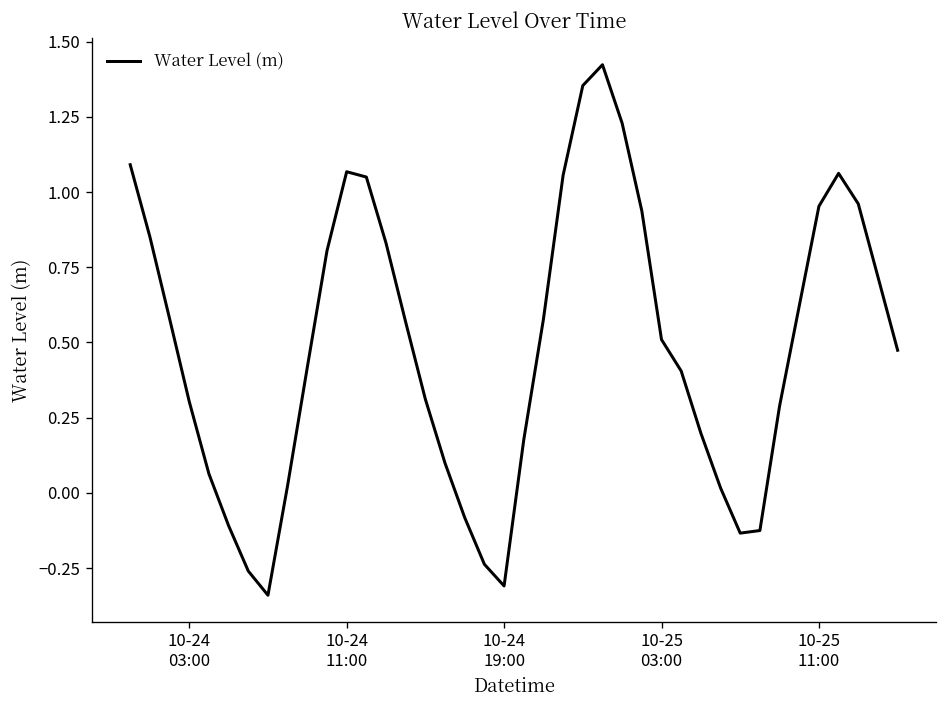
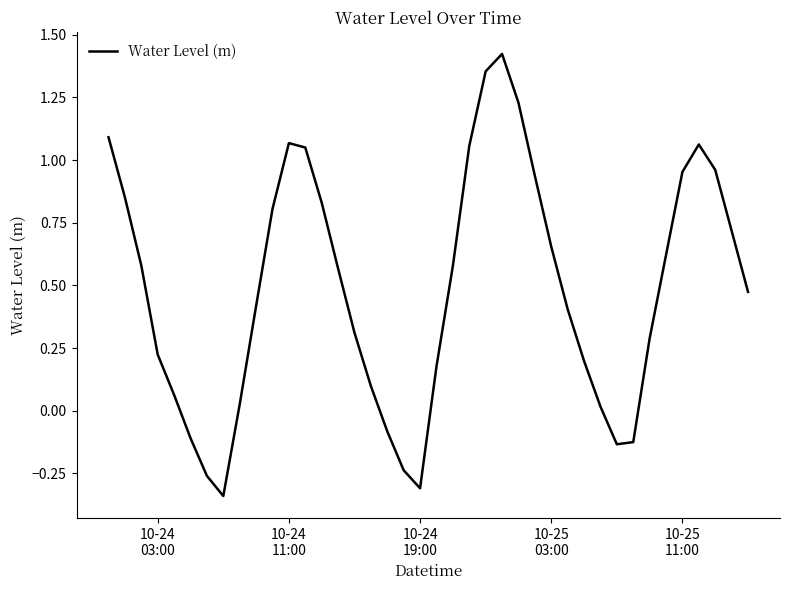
10-24 03:00: 0.30 -> 0.22
10-25 03:00: 0.51 -> 0.65
